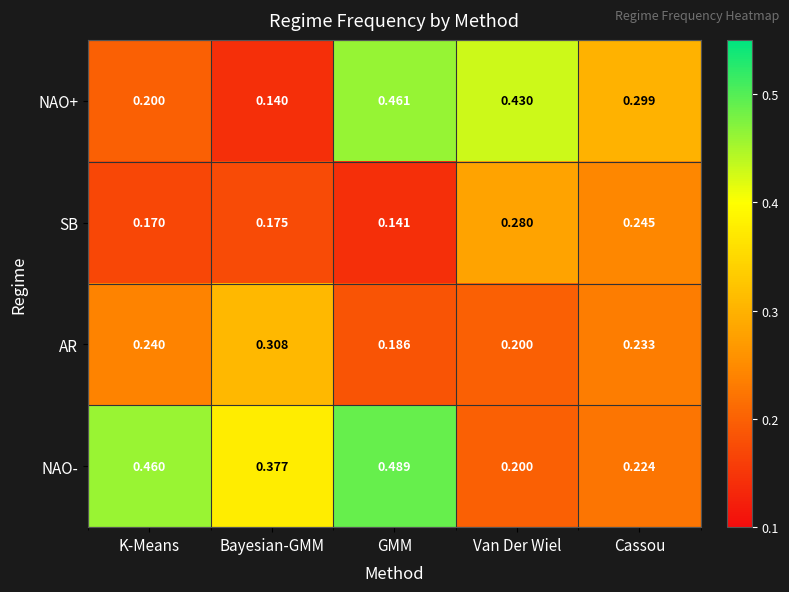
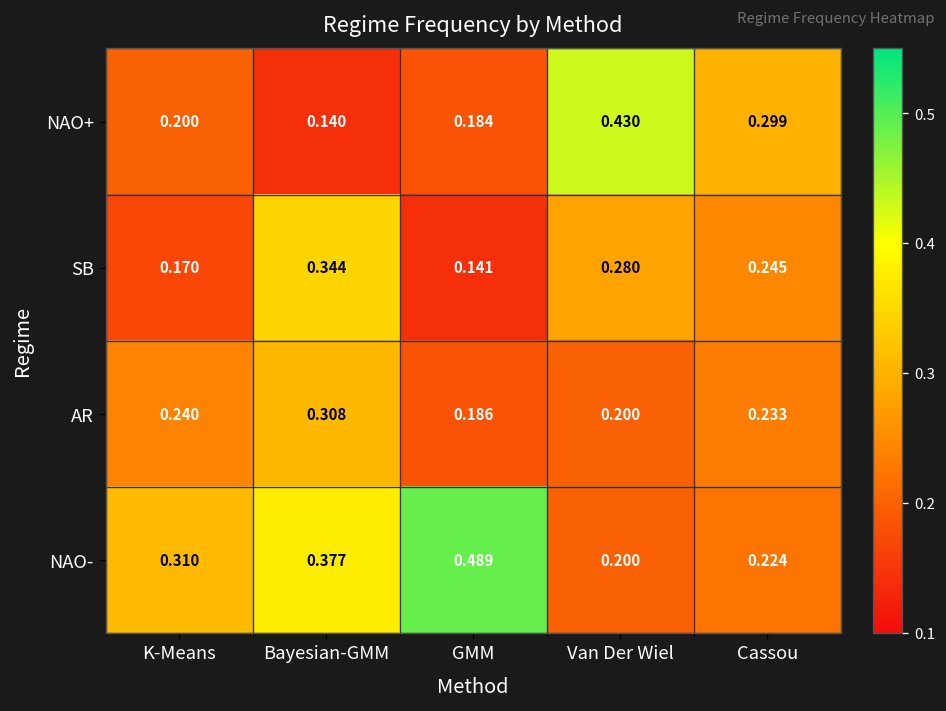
NAO+, GMM: 0.461 -> 0.184
SB, Bayesian-GMM: 0.175 -> 0.344
NAO-, K-Means: 0.460 -> 0.310
